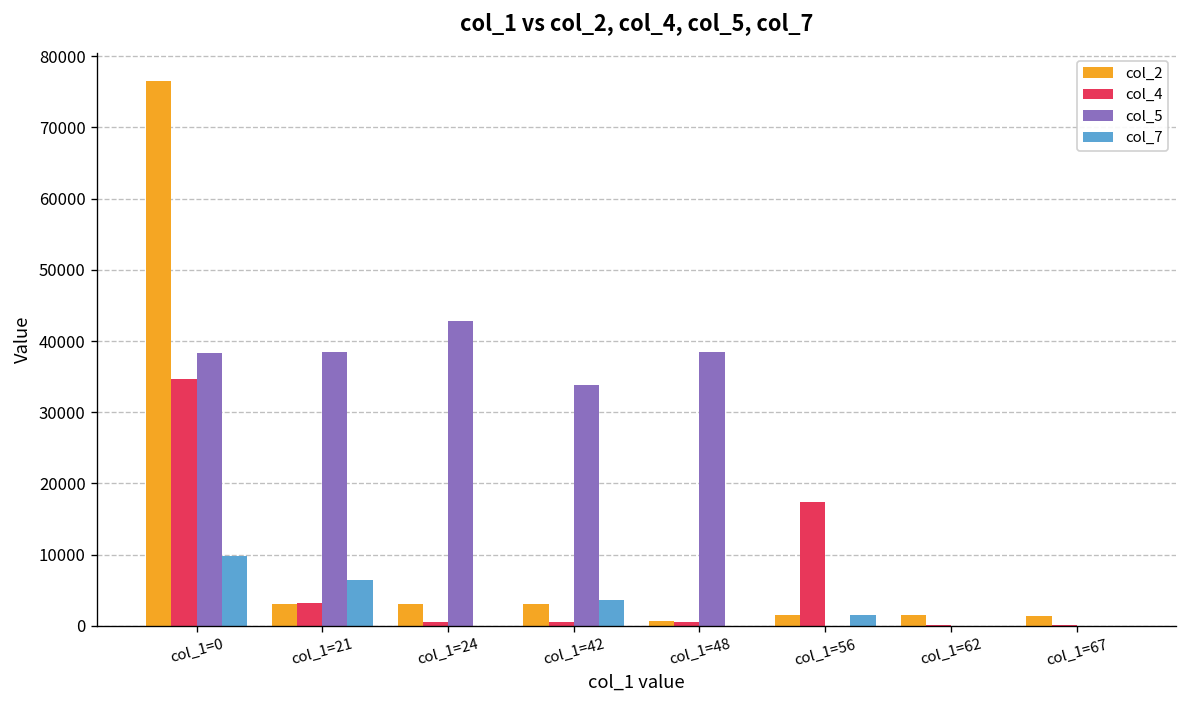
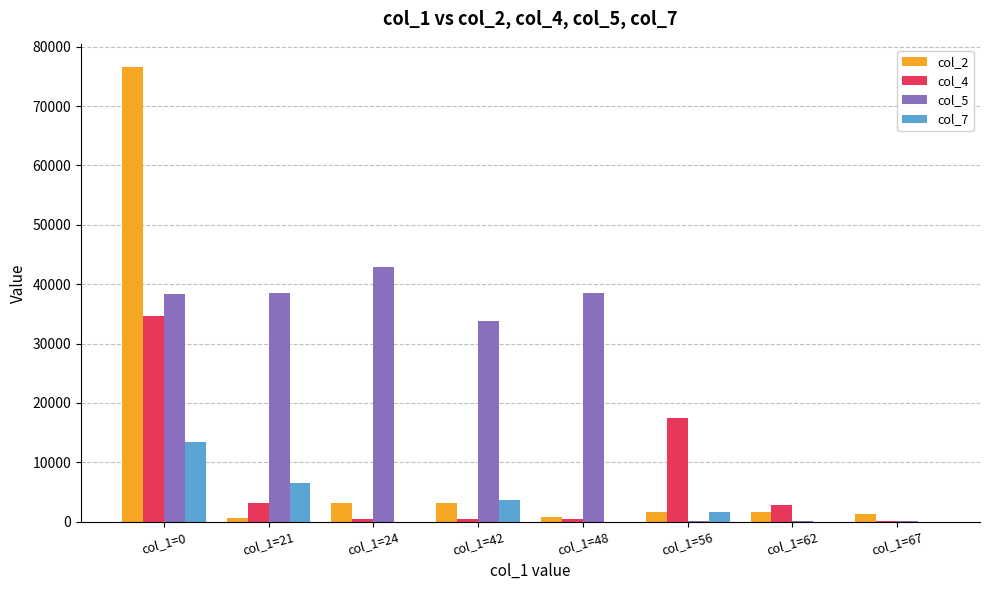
col_7, col_1=0: 10000 -> 13000
col_2, col_1=21: 3000 -> 1000
col_4, col_1=62: 0 -> 3000
